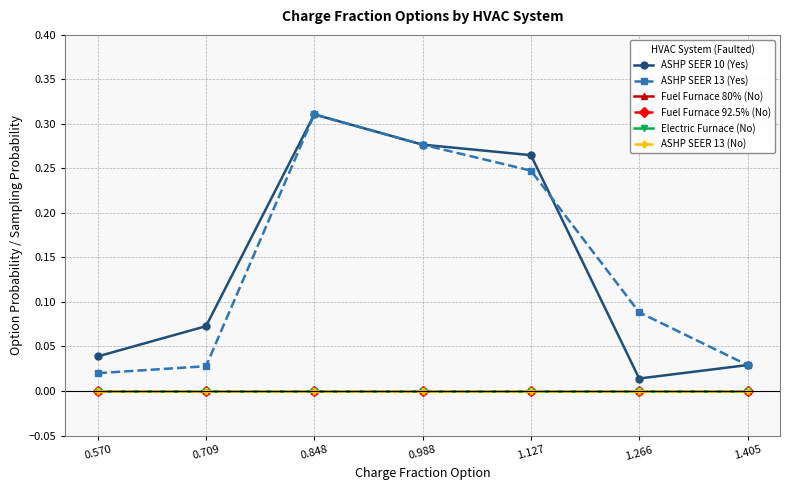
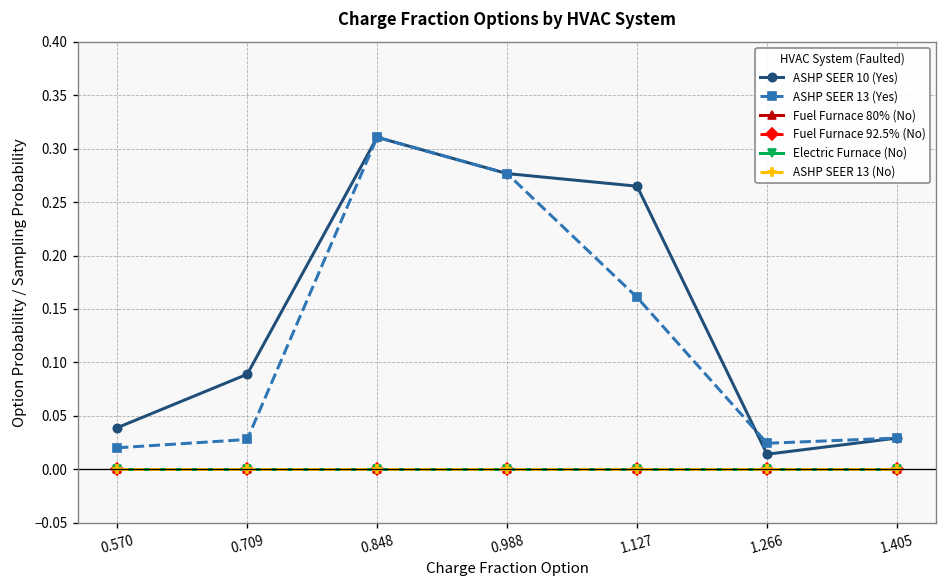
ASHP SEER 10 (Yes), 0.709: 0.07 -> 0.09
ASHP SEER 13 (Yes), 1.127: 0.25 -> 0.16
ASHP SEER 13 (Yes), 1.266: 0.09 -> 0.02
